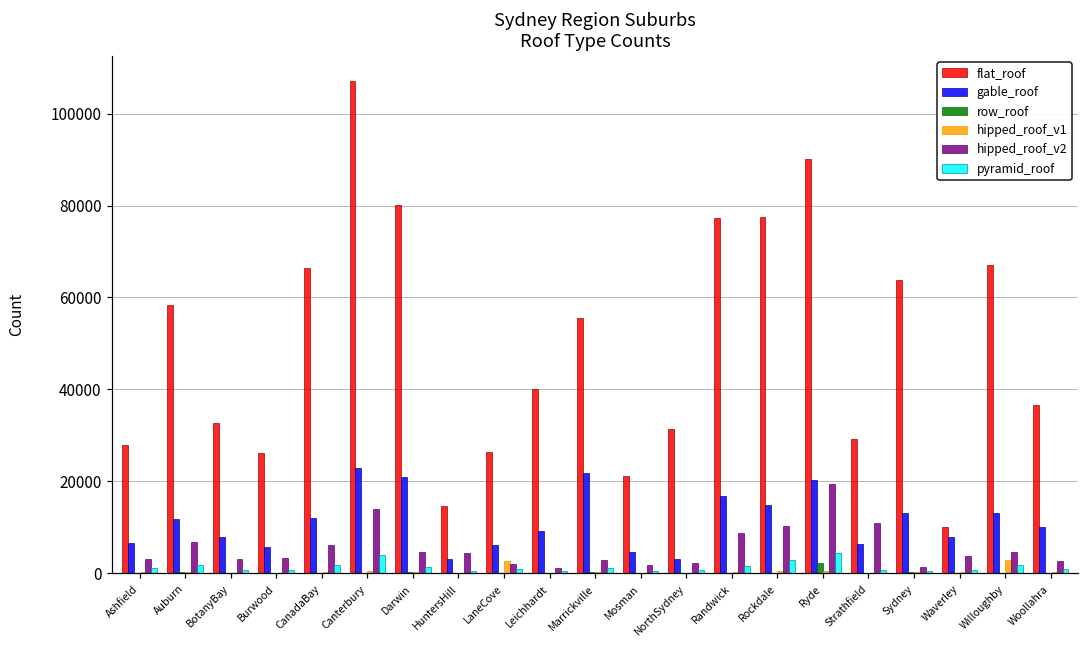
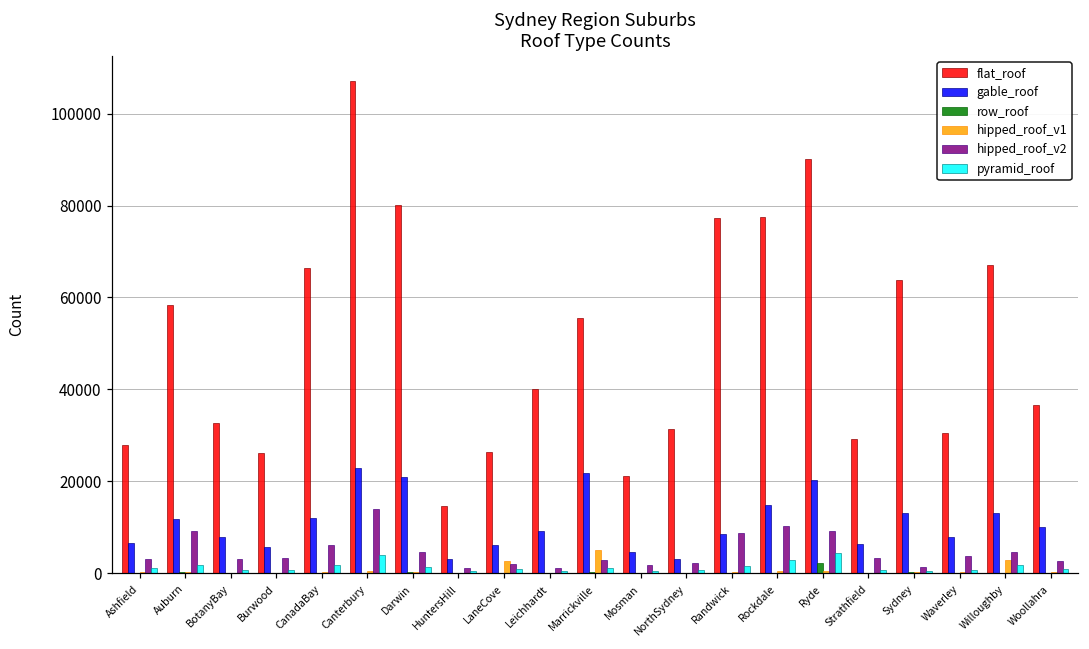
hipped_roof_v2, Auburn: 7000 -> 9000
hipped_roof_v2, HuntersHill: 4000 -> 1000
hipped_roof_v1, Marrickville: 0 -> 5000
gable_roof, Randwick: 17000 -> 8000
hipped_roof_v2, Ryde: 19000 -> 9000
hipped_roof_v2, Strathfield: 11000 -> 3000
flat_roof, Waverley: 10000 -> 31000
